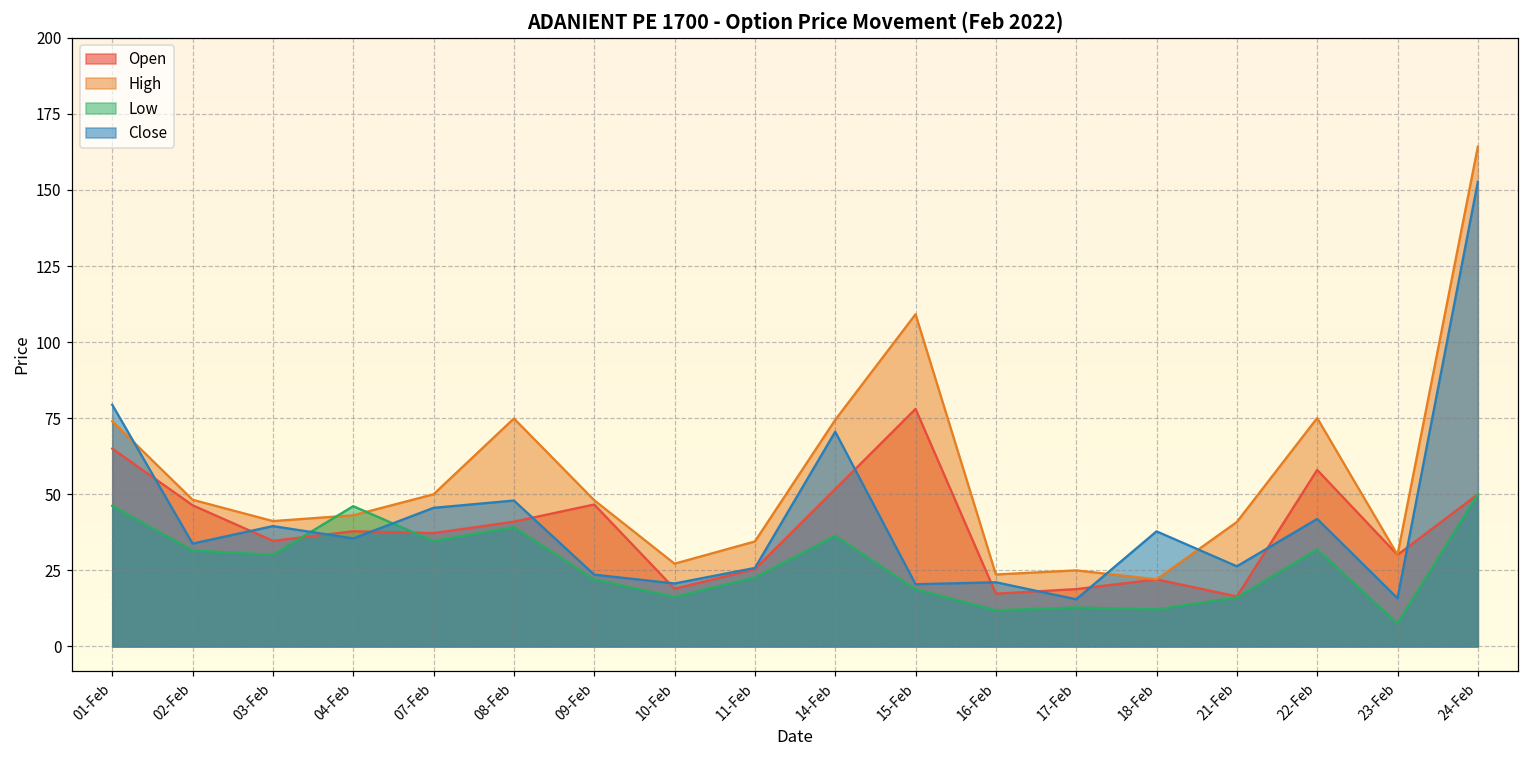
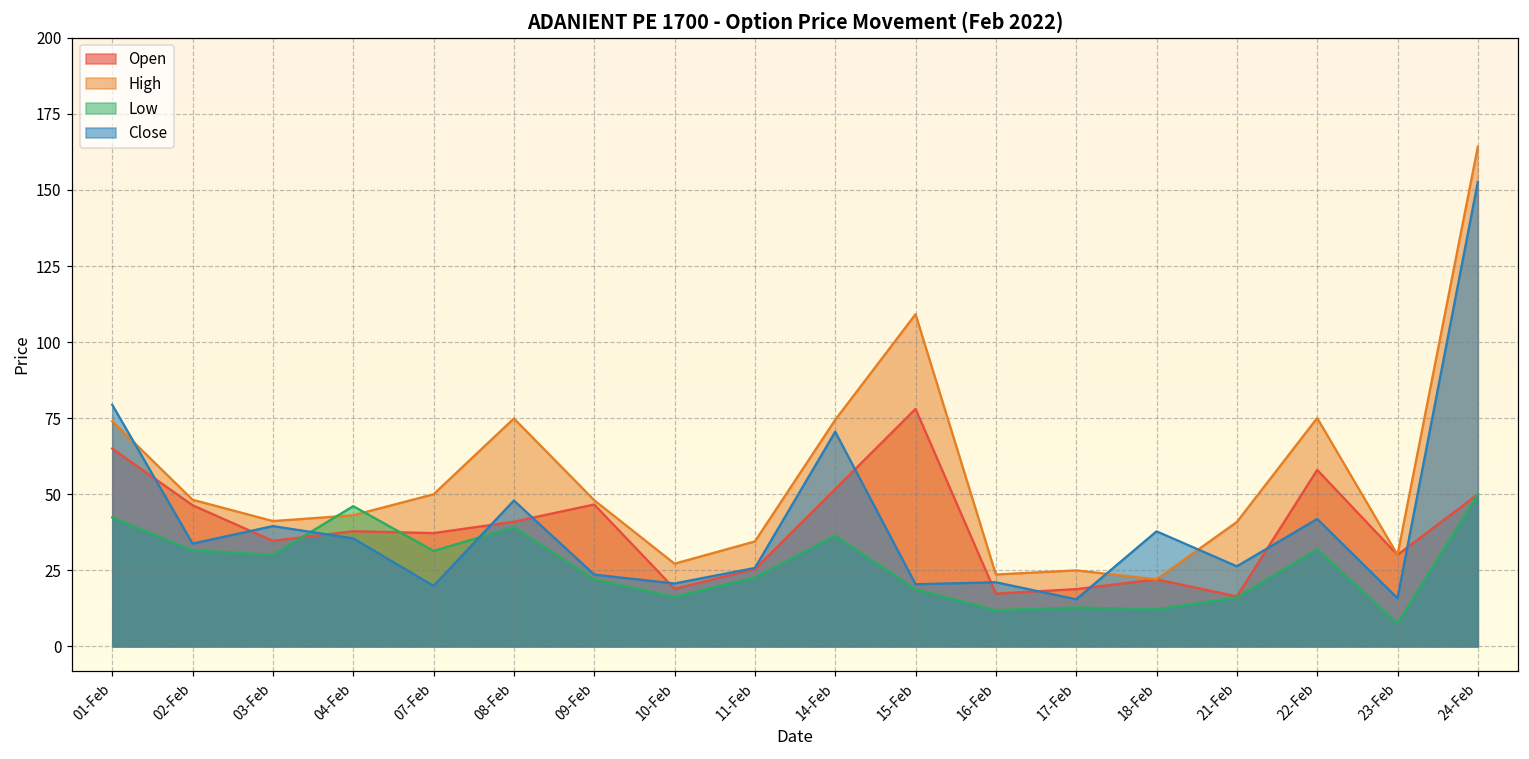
Low, 01-Feb: 46 -> 42
Low, 07-Feb: 35 -> 31
Close, 07-Feb: 46 -> 20
